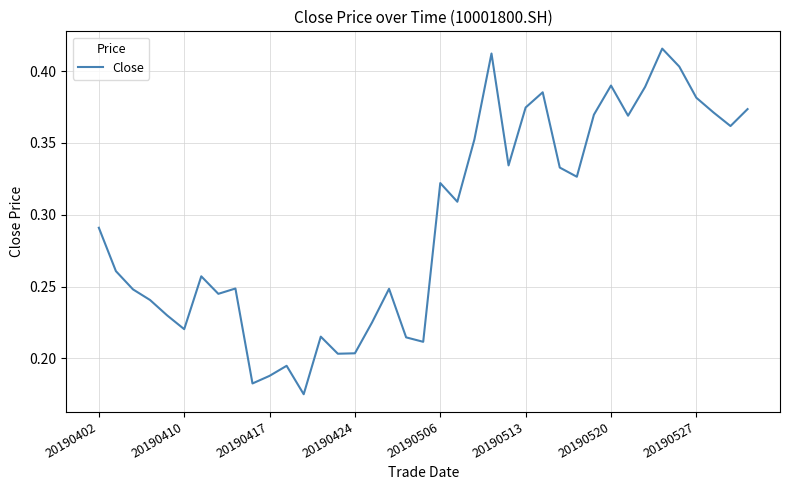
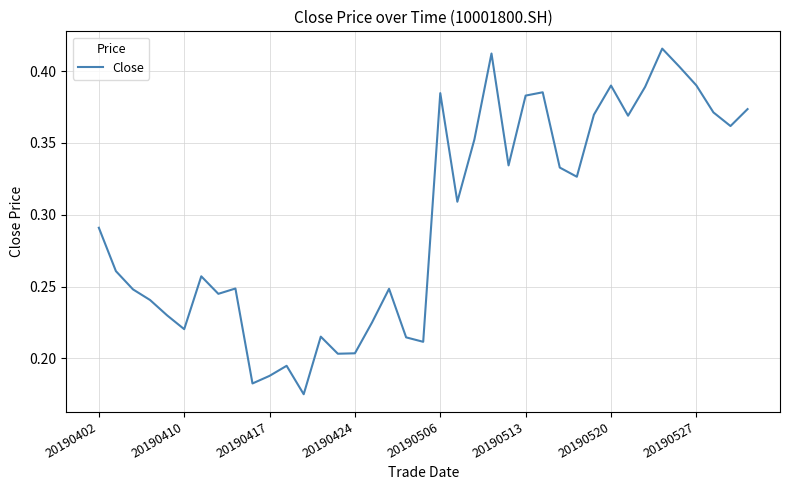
20190506: 0.322 -> 0.385
20190513: 0.375 -> 0.383
20190527: 0.382 -> 0.390
